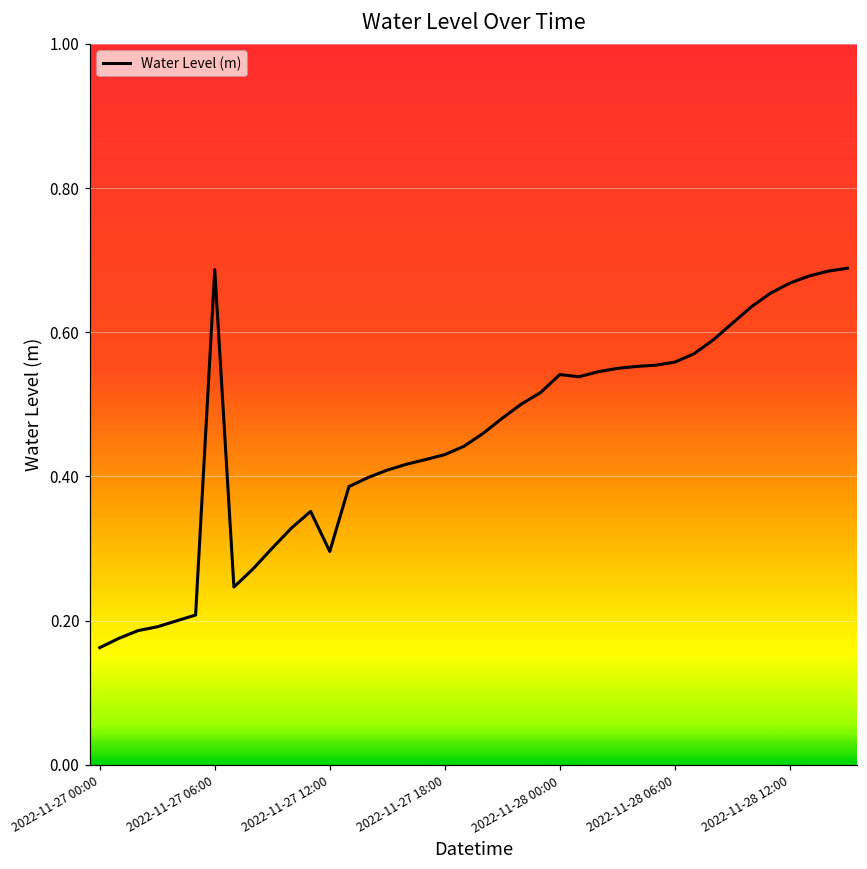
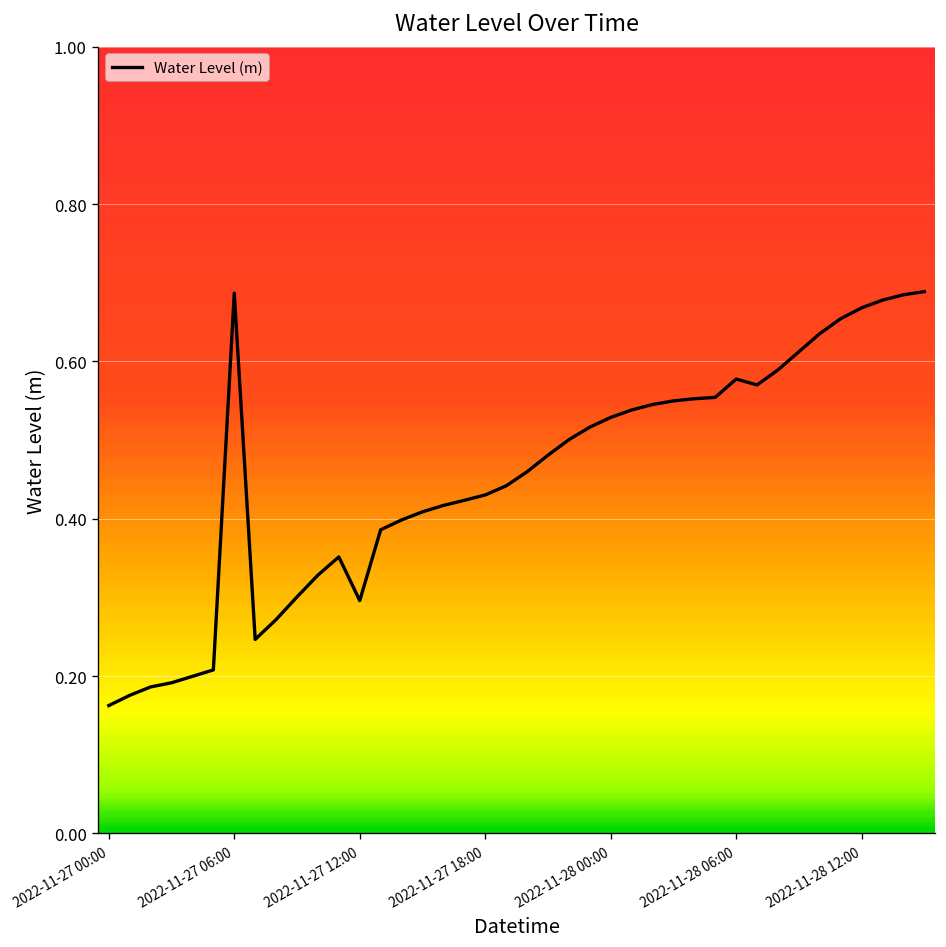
2022-11-28 00:00: 0.54 -> 0.53
2022-11-28 06:00: 0.56 -> 0.58
